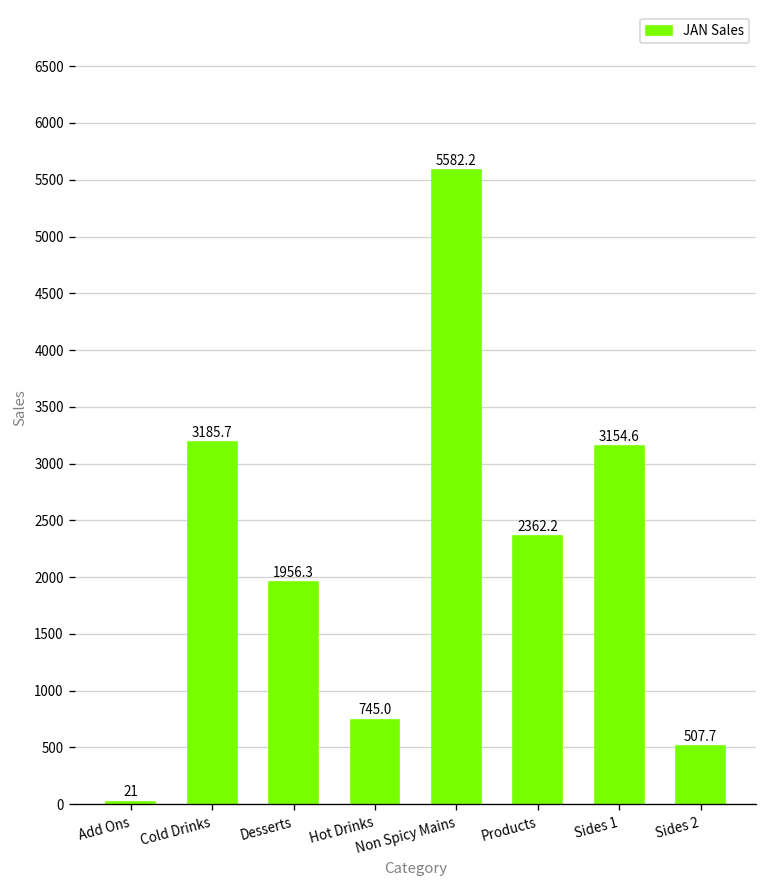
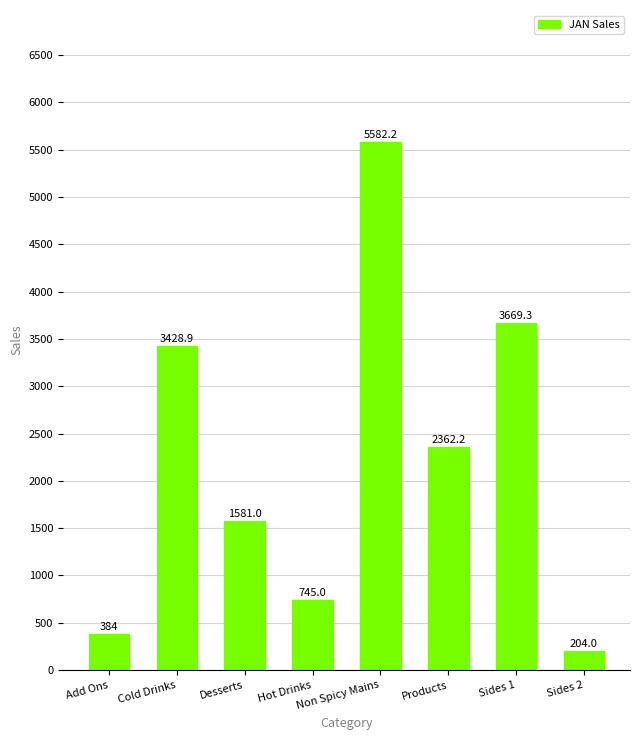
Add Ons: 21 -> 384
Cold Drinks: 3185.7 -> 3428.9
Desserts: 1956.3 -> 1581.0
Sides 1: 3154.6 -> 3669.3
Sides 2: 507.7 -> 204.0
